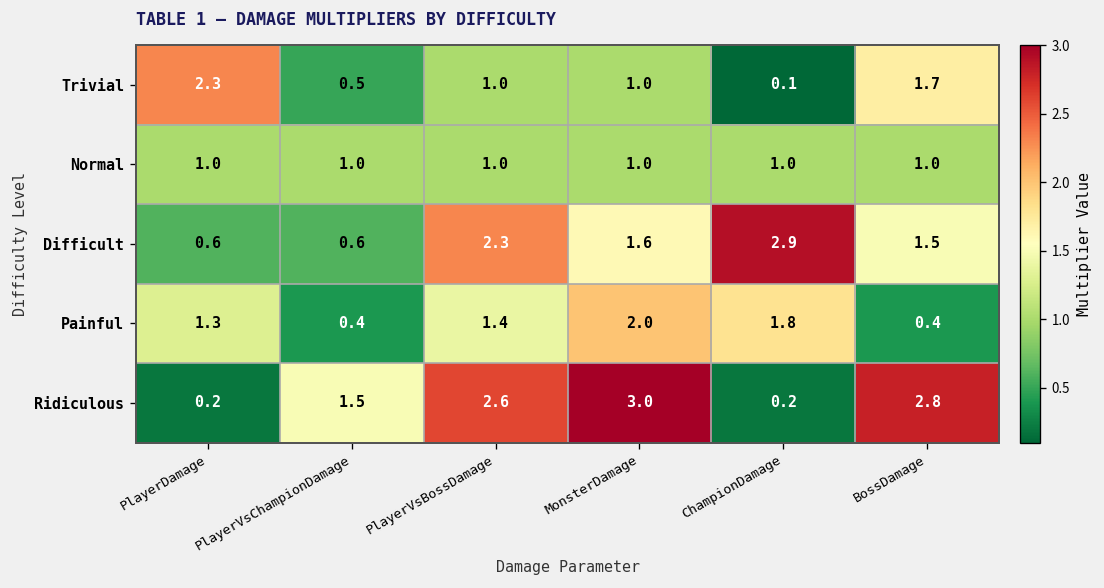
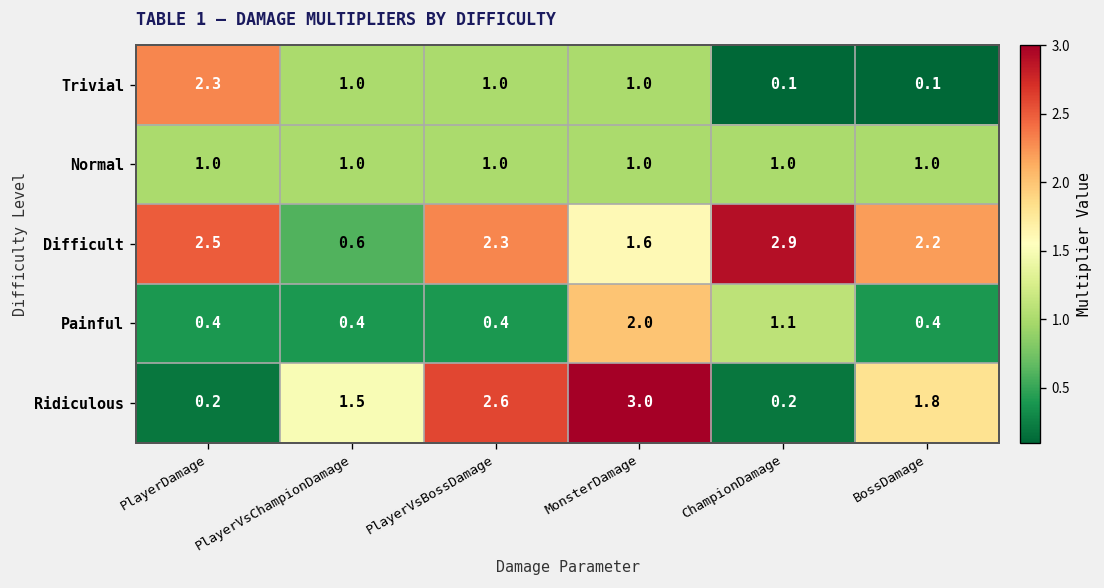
Trivial, PlayerVsChampionDamage: 0.5 -> 1.0
Trivial, BossDamage: 1.7 -> 0.1
Difficult, PlayerDamage: 0.6 -> 2.5
Difficult, BossDamage: 1.5 -> 2.2
Painful, PlayerDamage: 1.3 -> 0.4
Painful, PlayerVsBossDamage: 1.4 -> 0.4
Painful, ChampionDamage: 1.8 -> 1.1
Ridiculous, BossDamage: 2.8 -> 1.8
